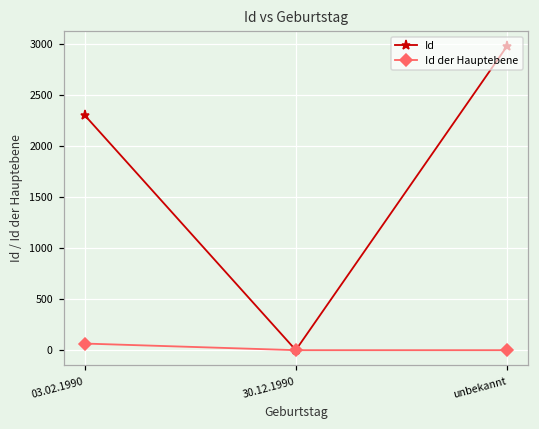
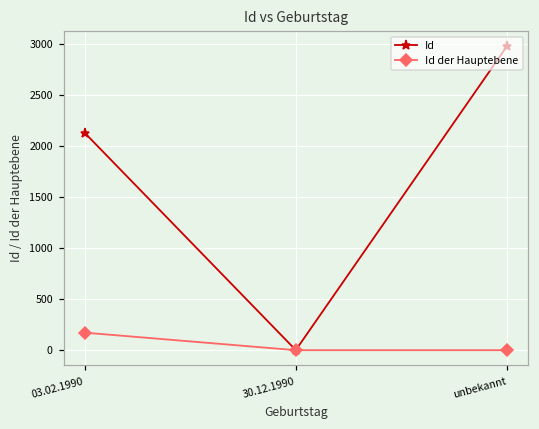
Id, 03.02.1990: 2300 -> 2100
Id der Hauptebene, 03.02.1990: 100 -> 200
